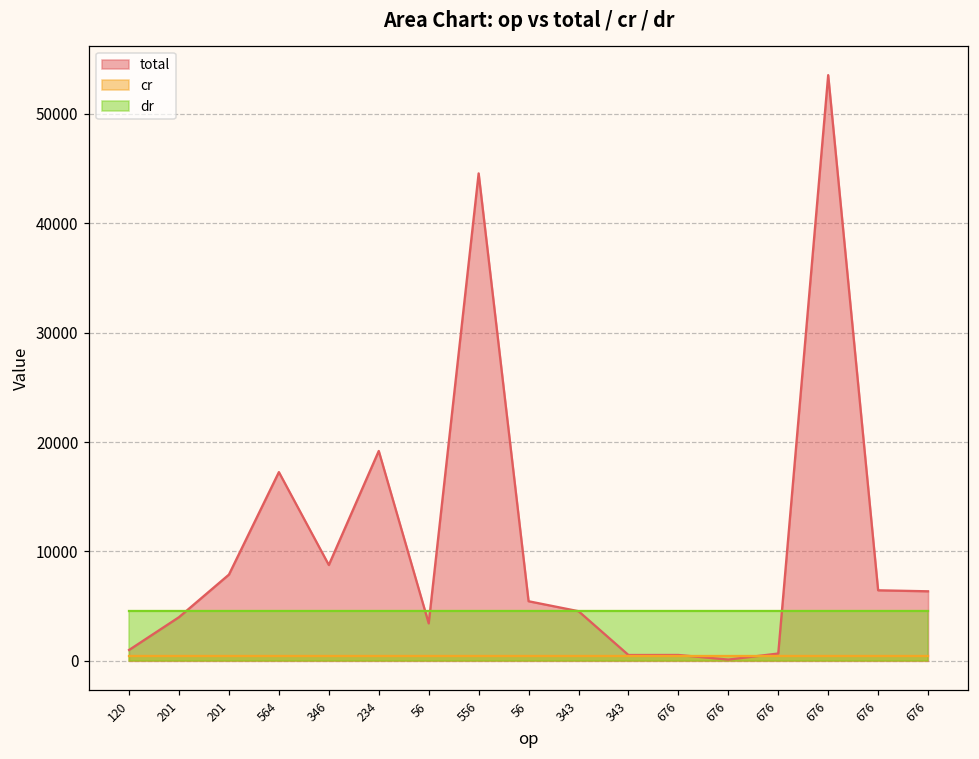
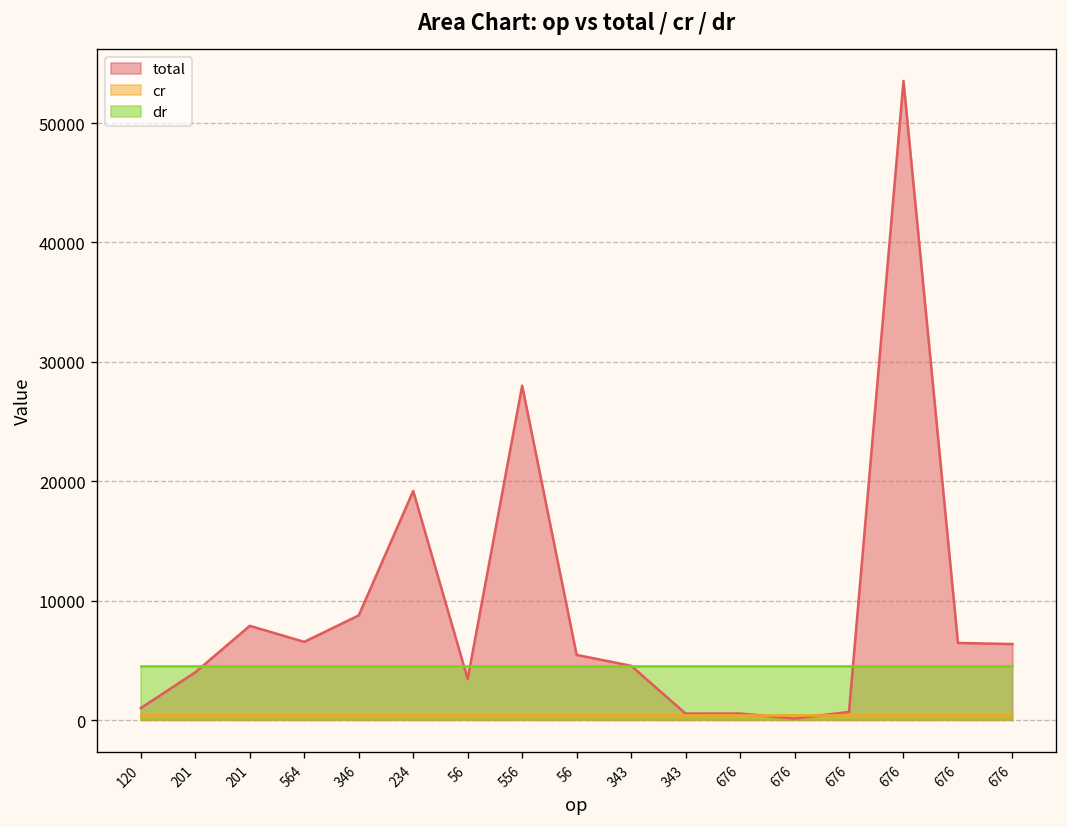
total, 564: 17000 -> 7000
total, 556: 45000 -> 28000
